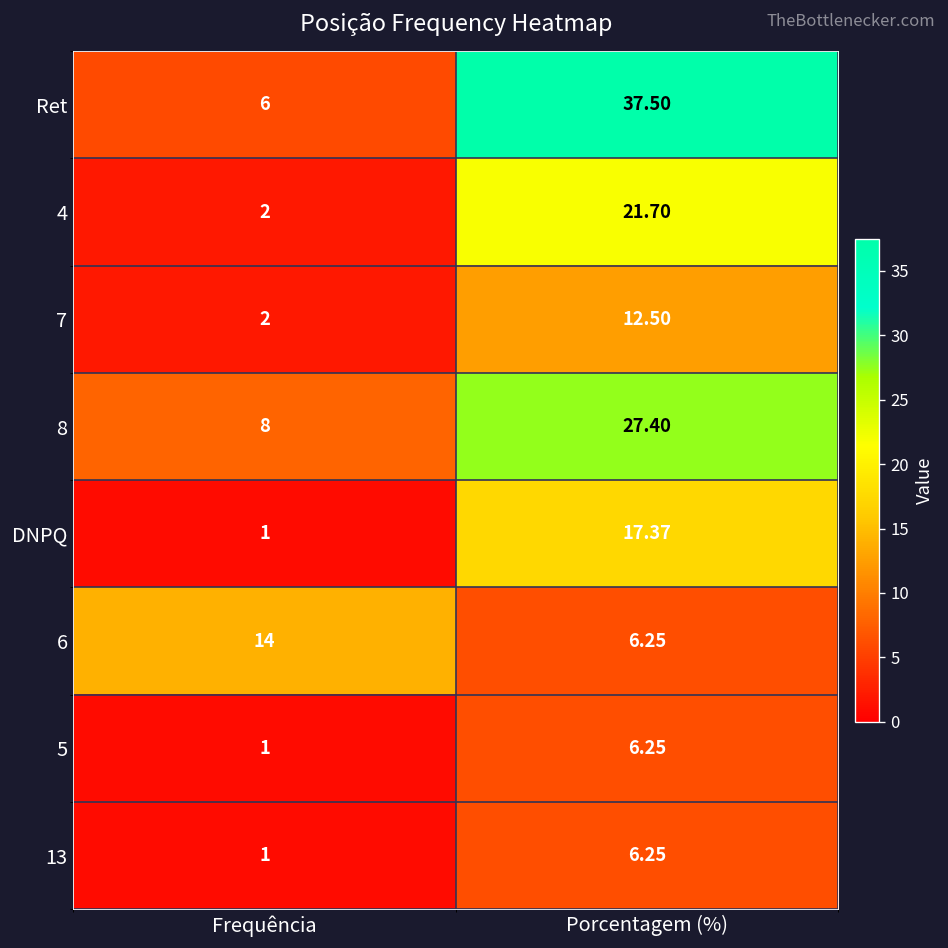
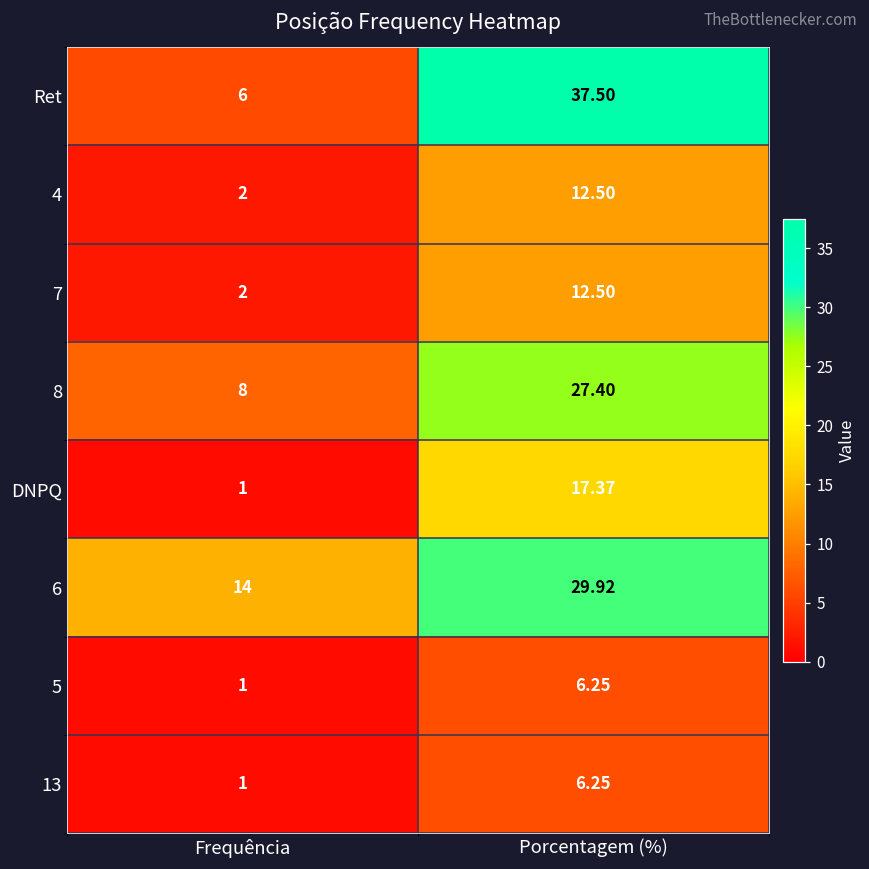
4, Porcentagem (%): 21.70 -> 12.50
6, Porcentagem (%): 6.25 -> 29.92
